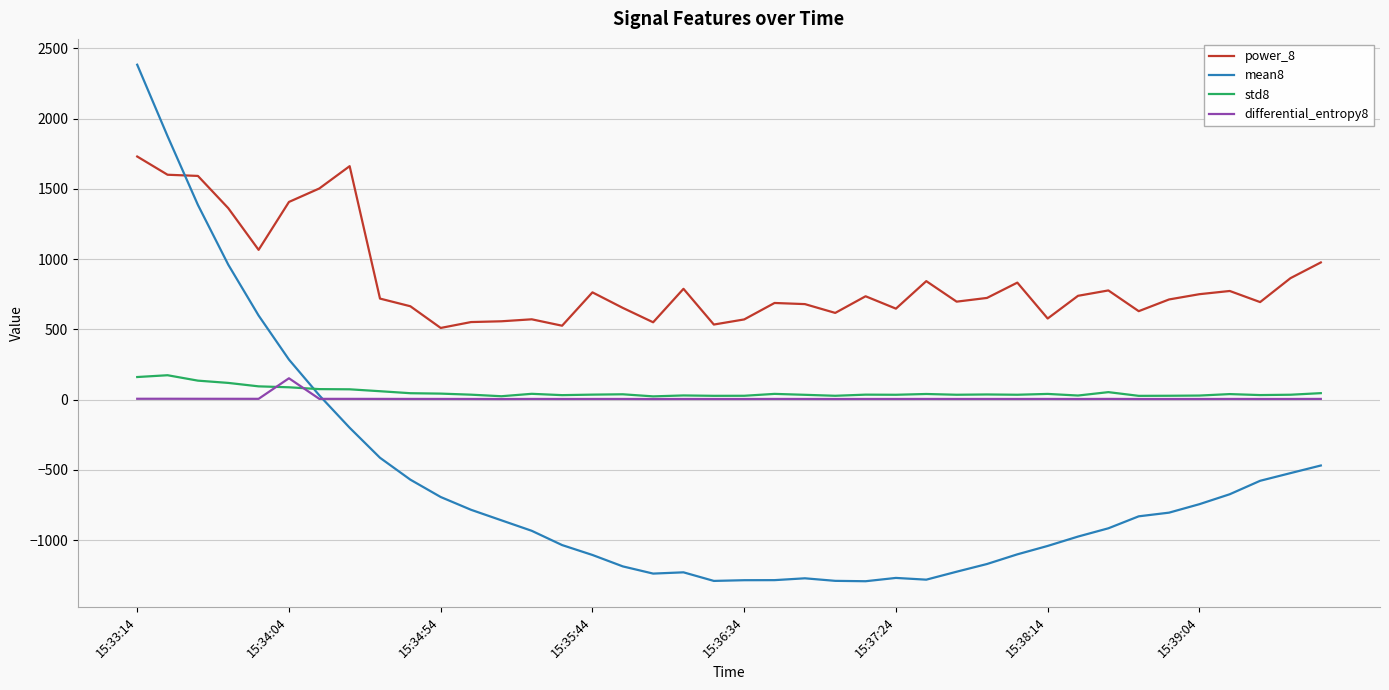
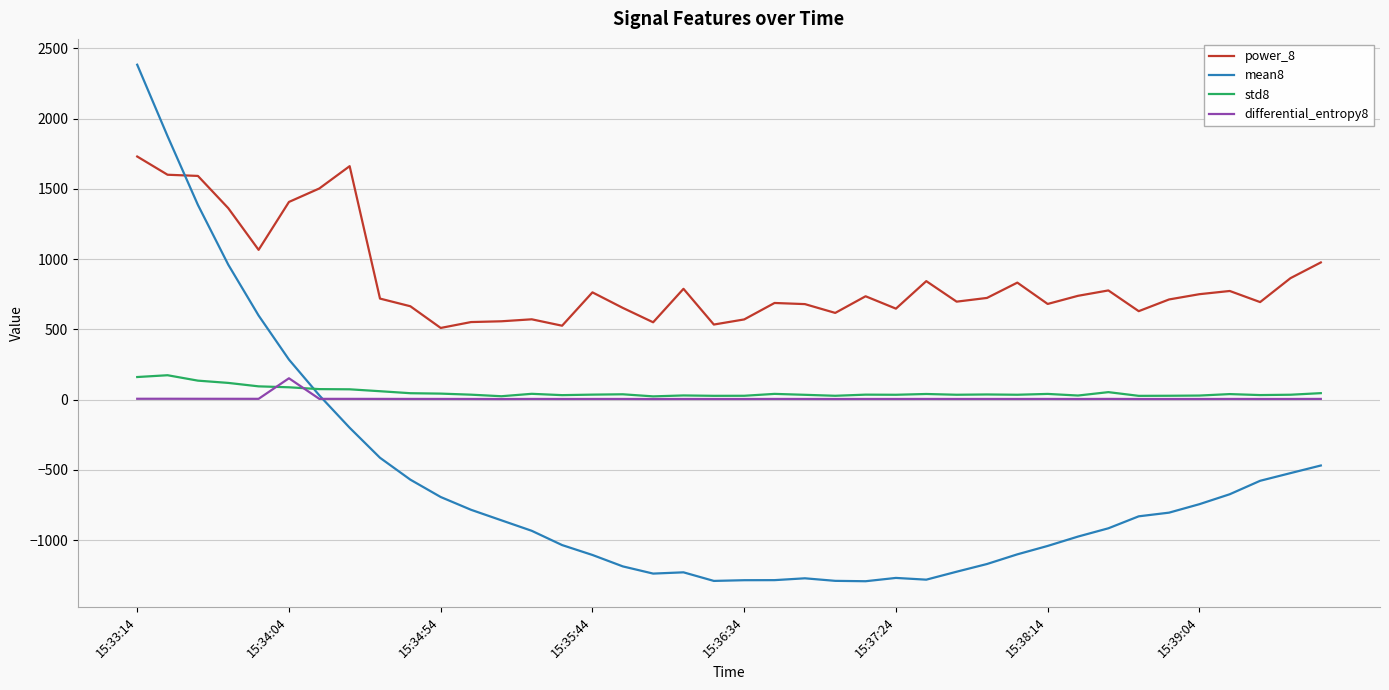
power_8, 15:38:14: 580 -> 680
